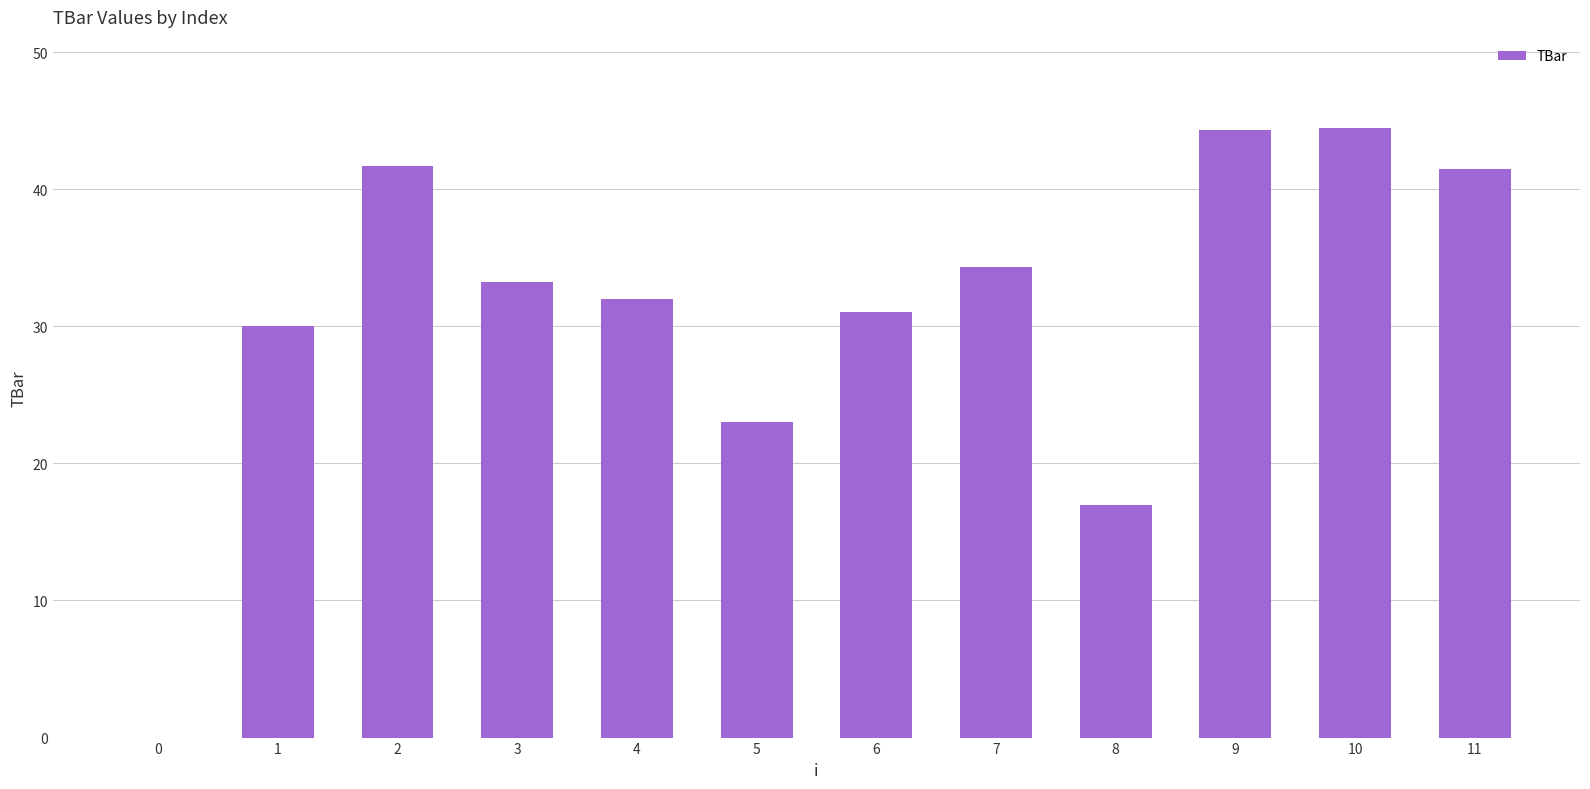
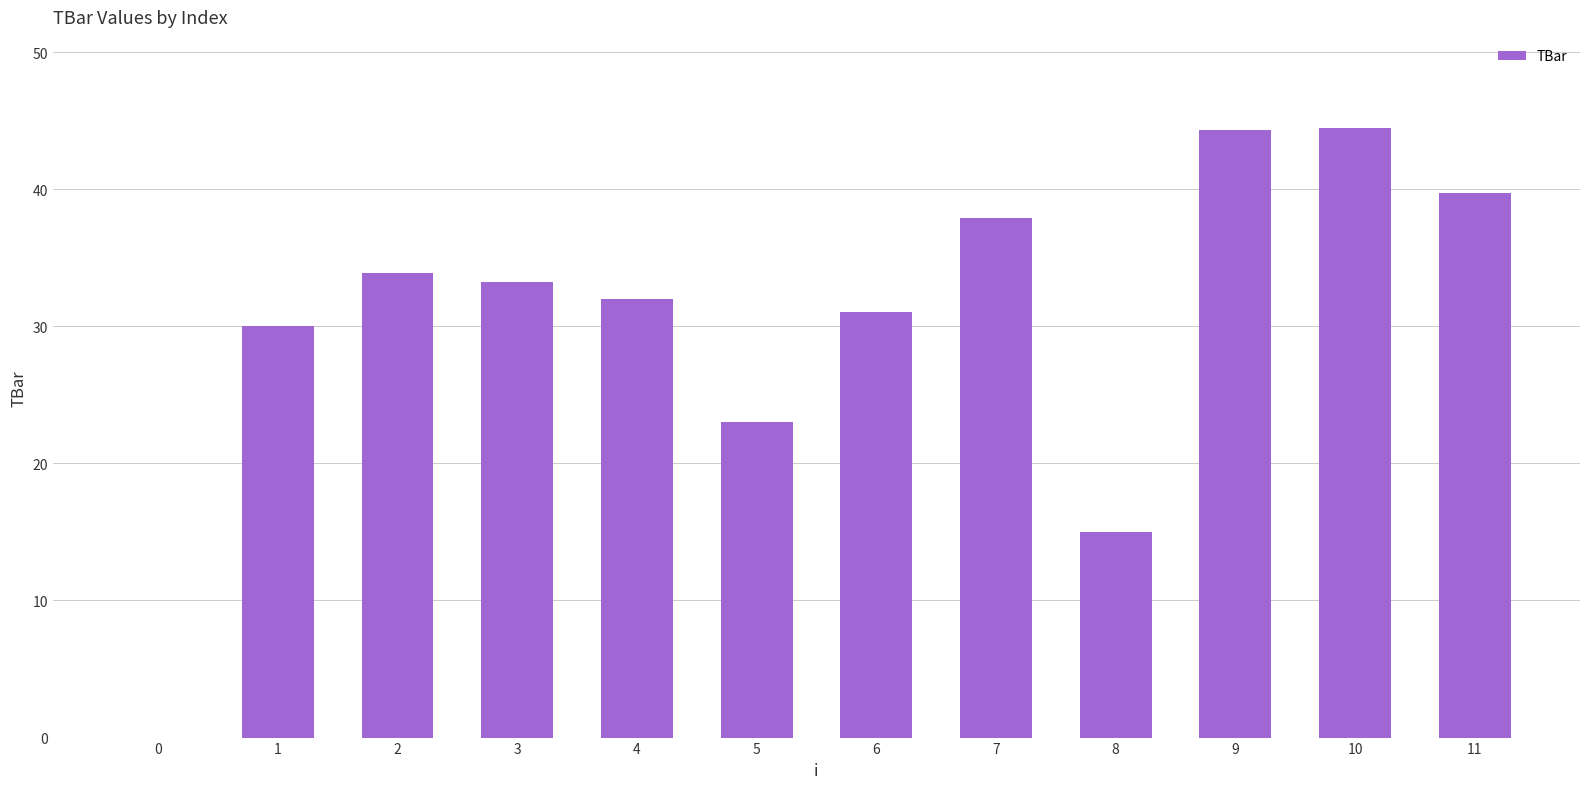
2: 41.7 -> 33.9
7: 34.3 -> 37.9
8: 17 -> 15
11: 41.4 -> 39.7
